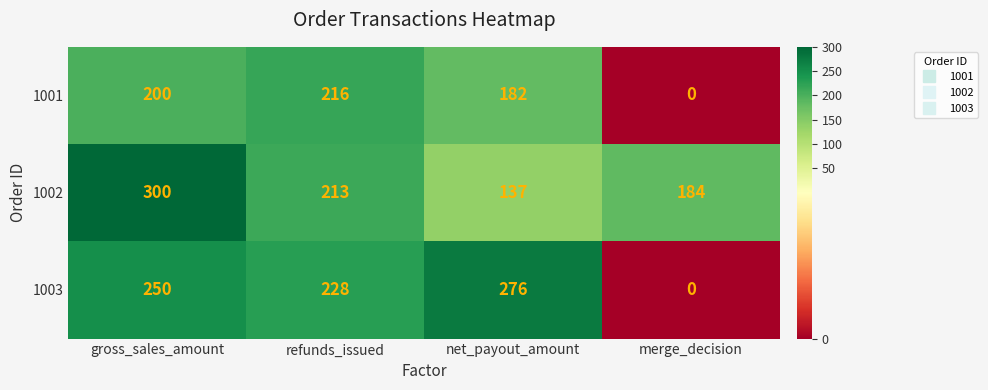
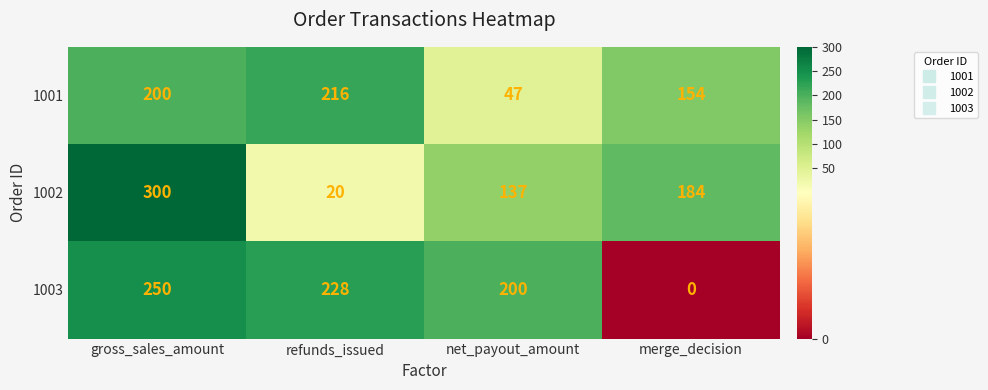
1001, net_payout_amount: 182 -> 47
1001, merge_decision: 0 -> 154
1002, refunds_issued: 213 -> 20
1003, net_payout_amount: 276 -> 200
